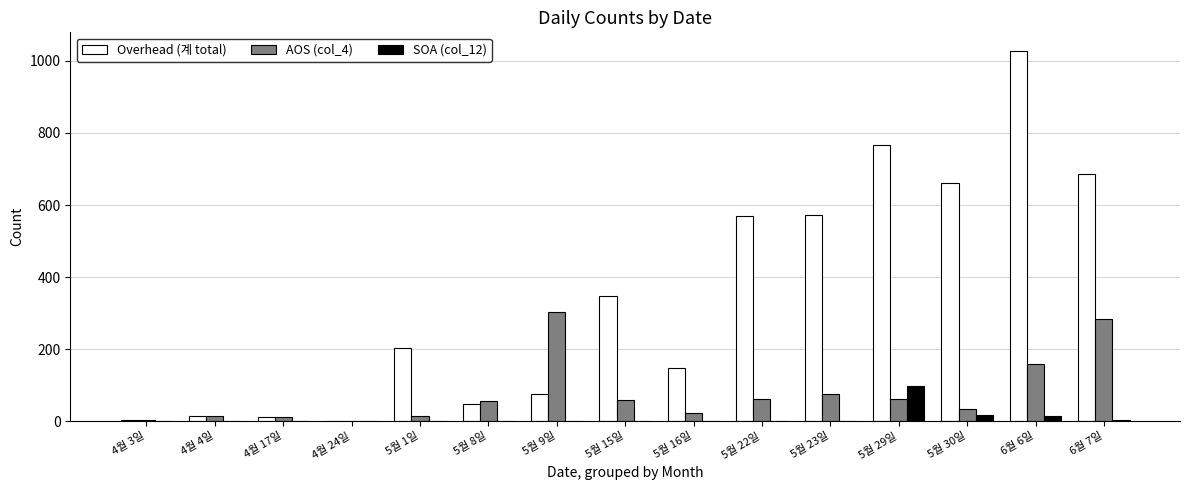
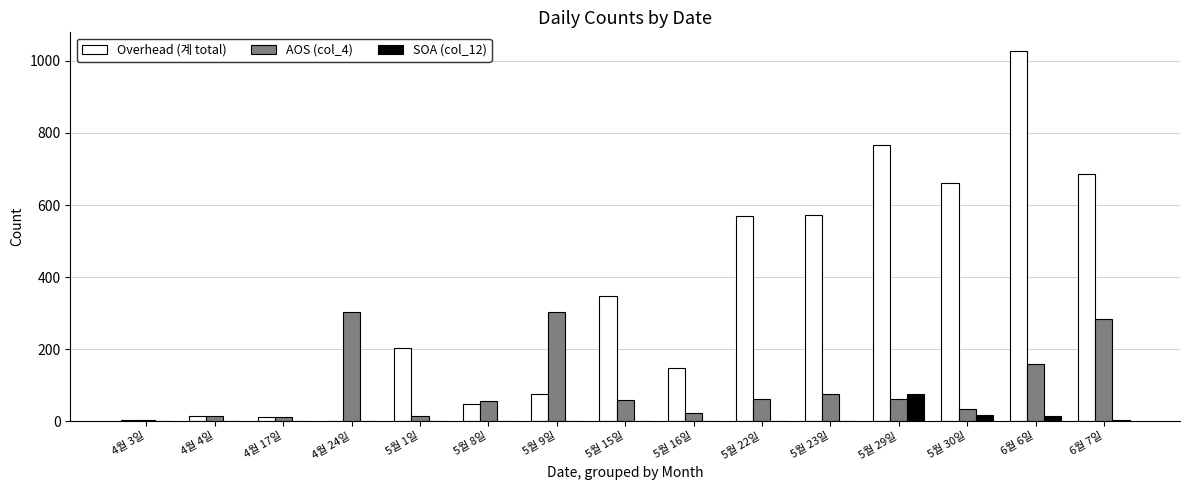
AOS (col_4), 4월 24일: 0 -> 300
SOA (col_12), 5월 29일: 100 -> 80
